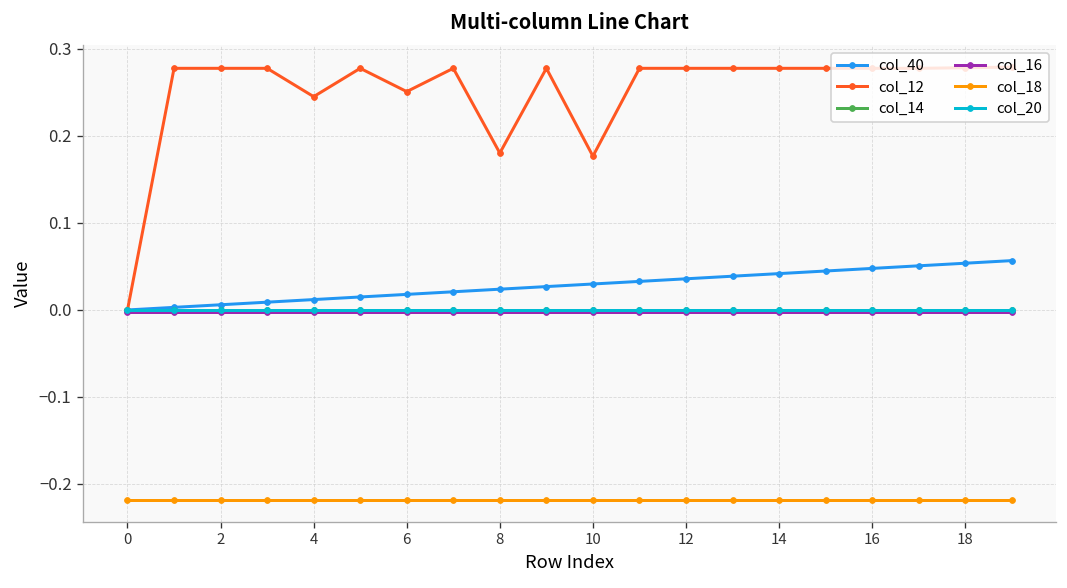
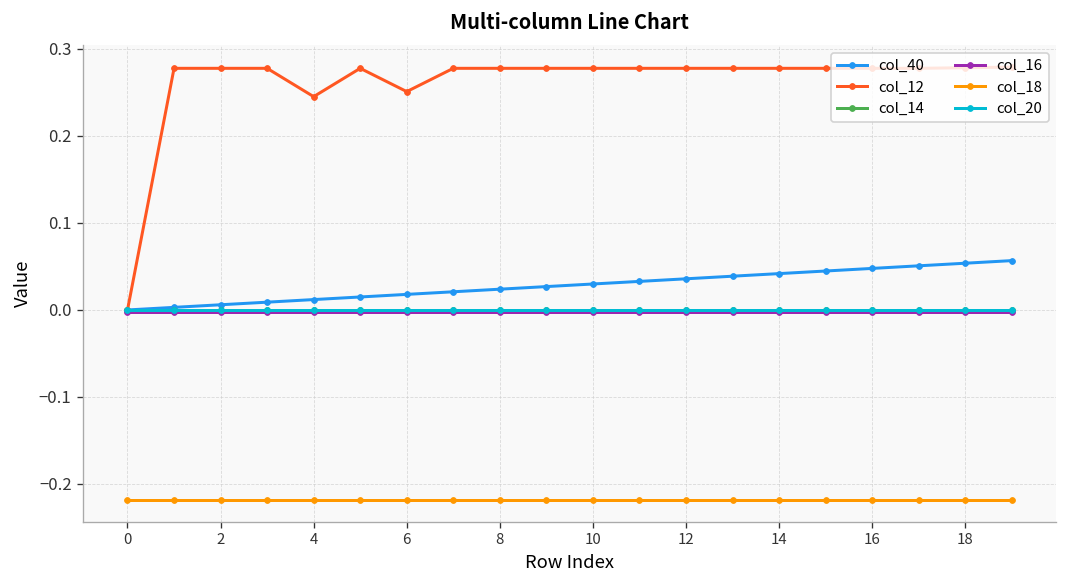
col_12, 8: 0.18 -> 0.28
col_12, 10: 0.18 -> 0.28
